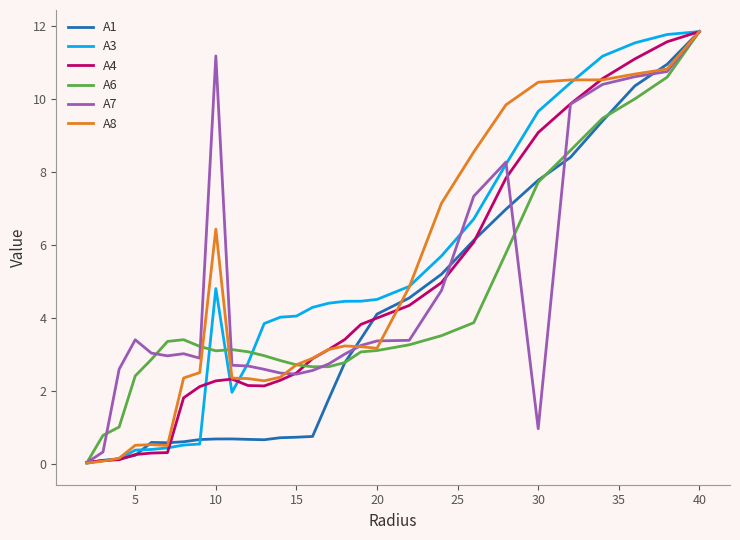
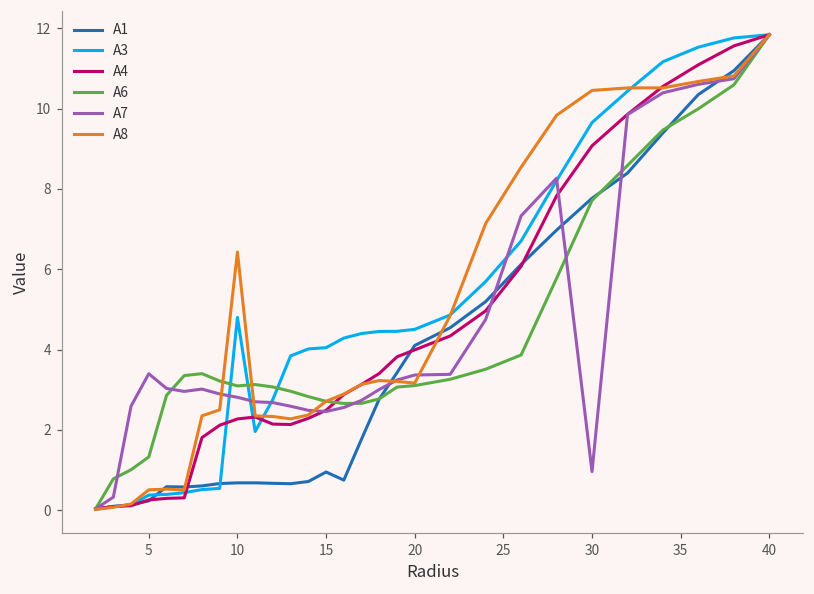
A6, 5: 2.4 -> 1.3
A7, 10: 11.2 -> 2.8
A1, 15: 0.7 -> 1.0
